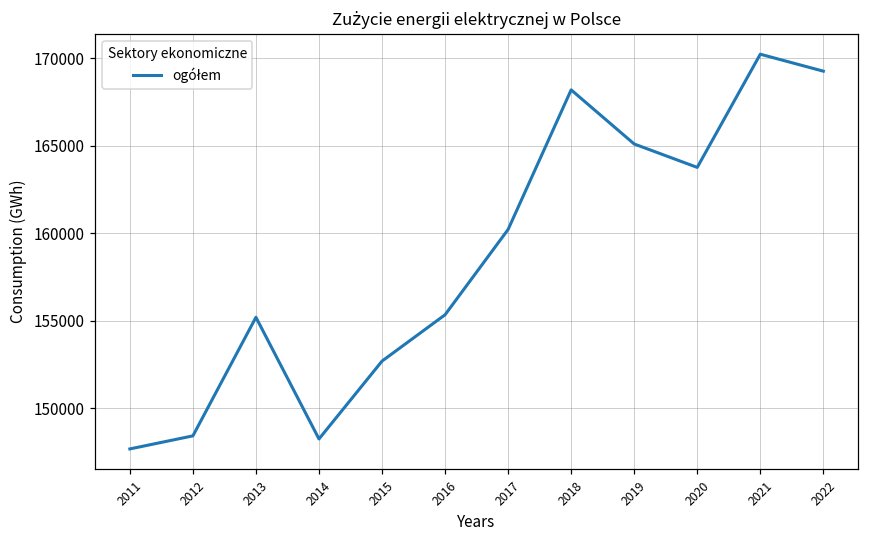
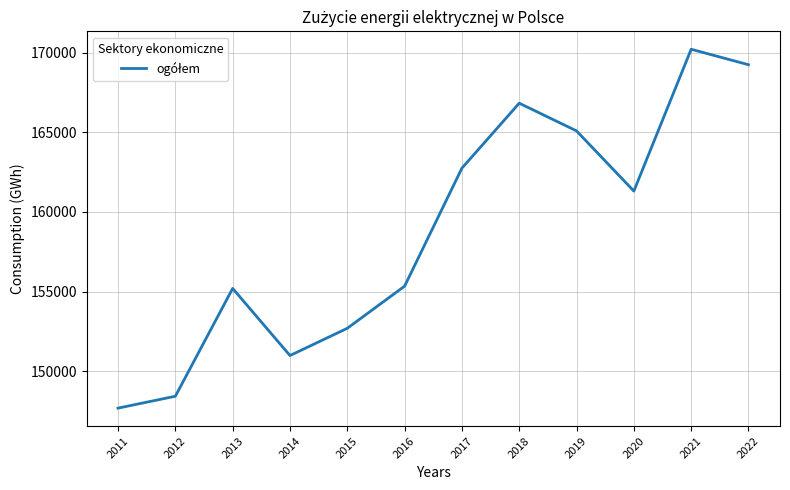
2014: 148200 -> 151000
2017: 160200 -> 162800
2018: 168200 -> 166800
2020: 163800 -> 161300
